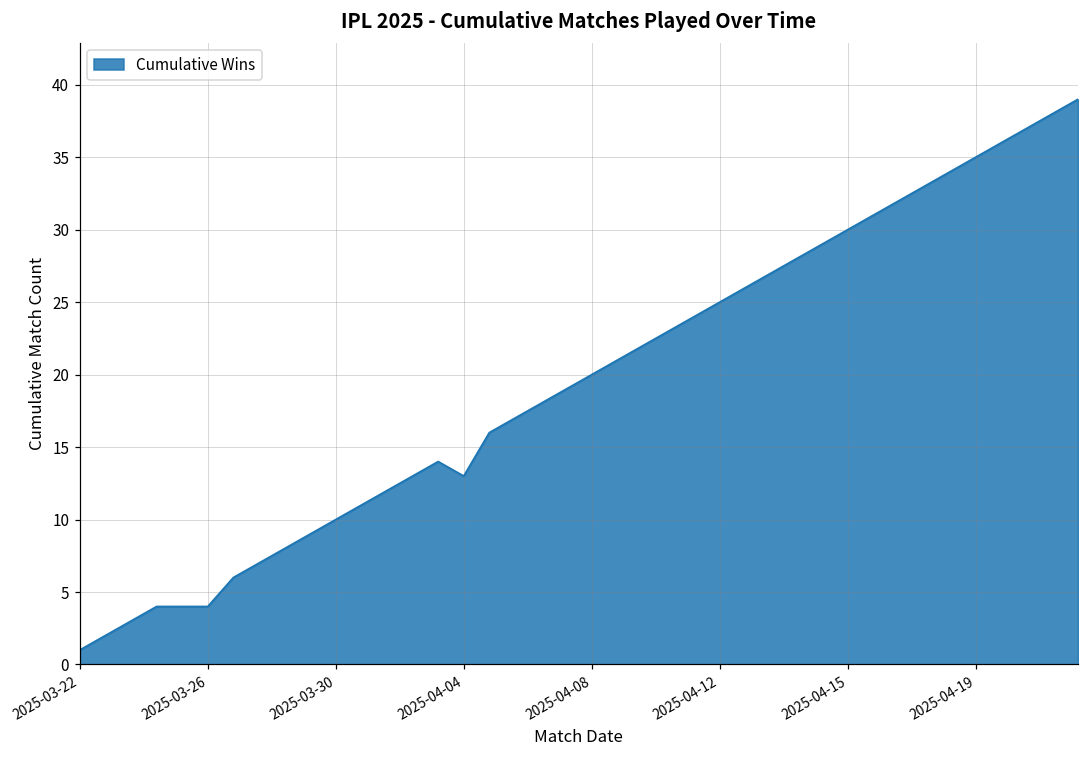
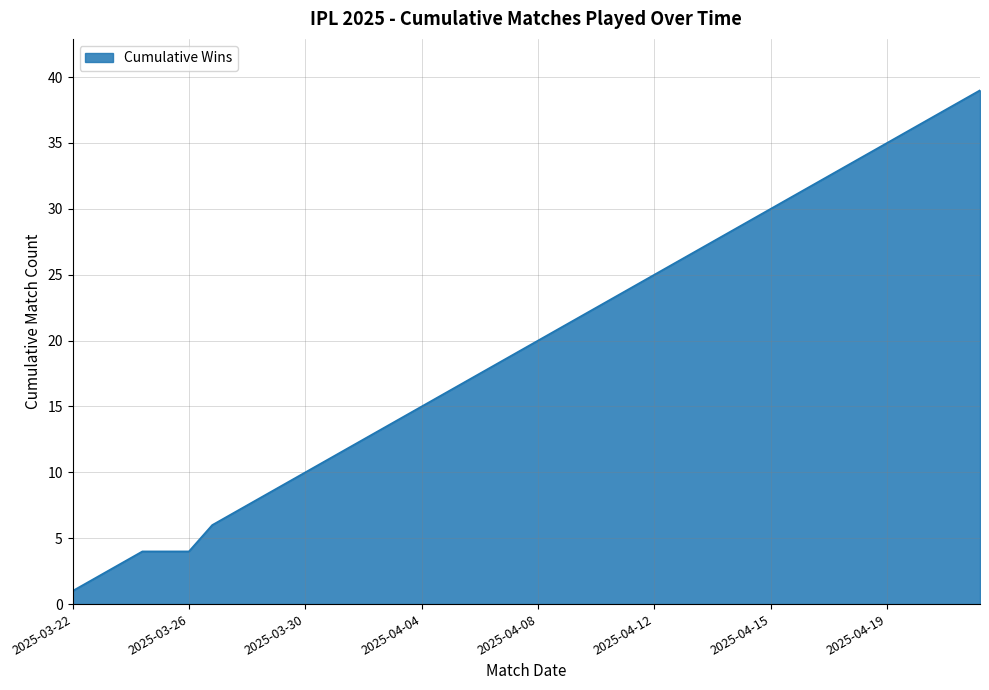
2025-04-04: 13 -> 15
